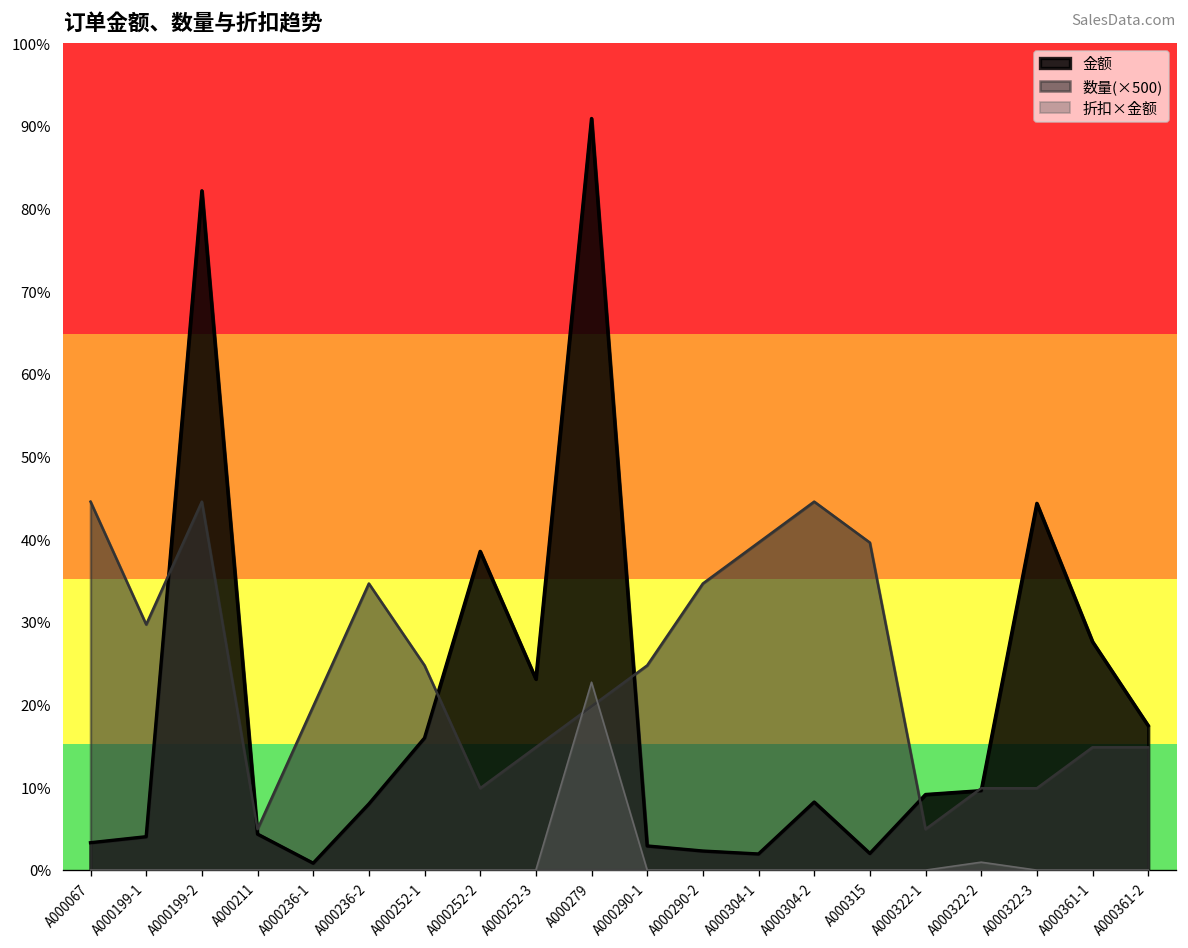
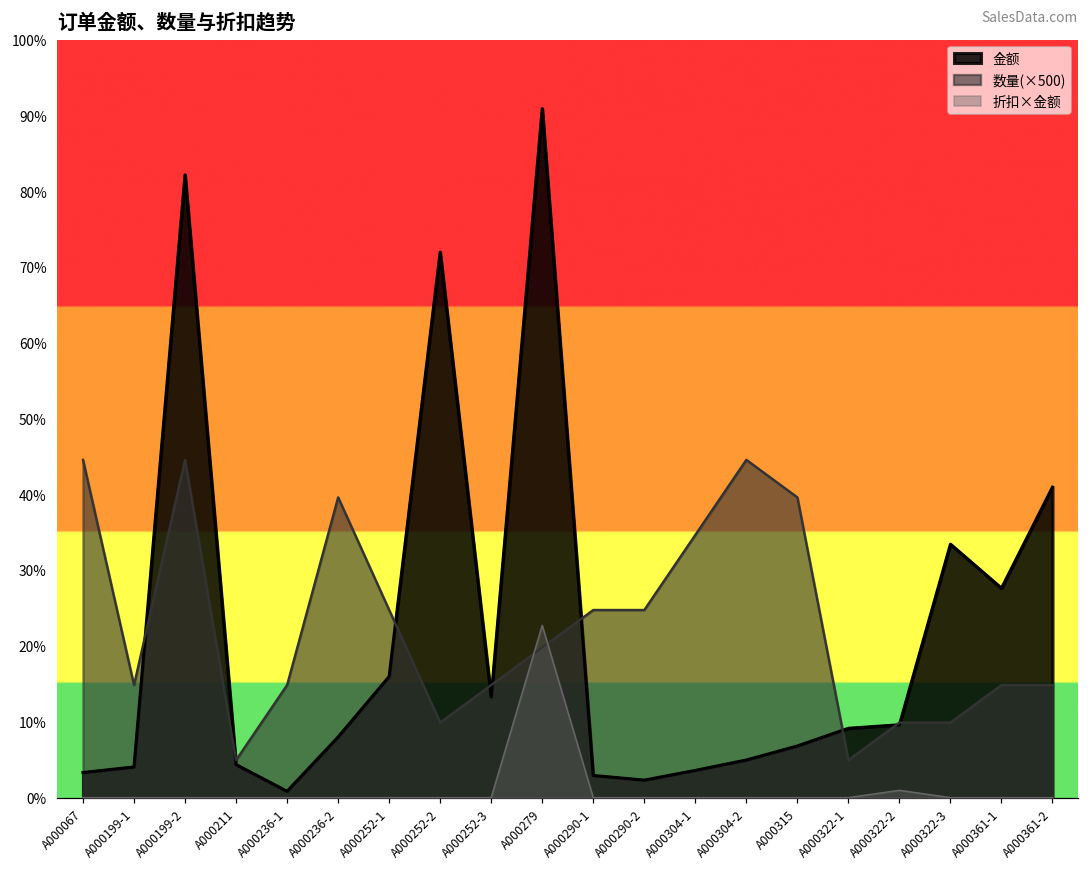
数量(×500), A000199-1: 30% -> 15%
数量(×500), A000236-1: 20% -> 15%
数量(×500), A000236-2: 35% -> 40%
金额, A000252-2: 39% -> 73%
金额, A000252-3: 23% -> 13%
数量(×500), A000290-2: 35% -> 25%
金额, A000304-1: 2% -> 4%
数量(×500), A000304-1: 40% -> 35%
金额, A000304-2: 8% -> 5%
金额, A000315: 2% -> 7%
金额, A000322-3: 45% -> 34%
金额, A000361-2: 18% -> 41%
